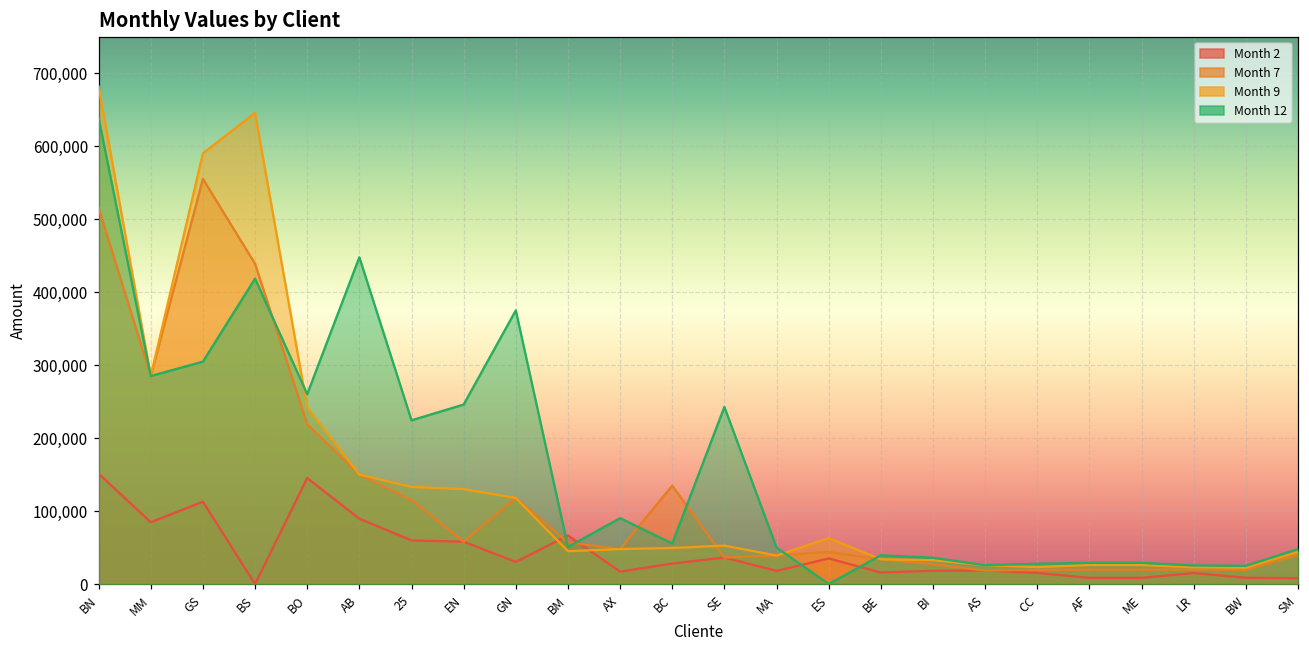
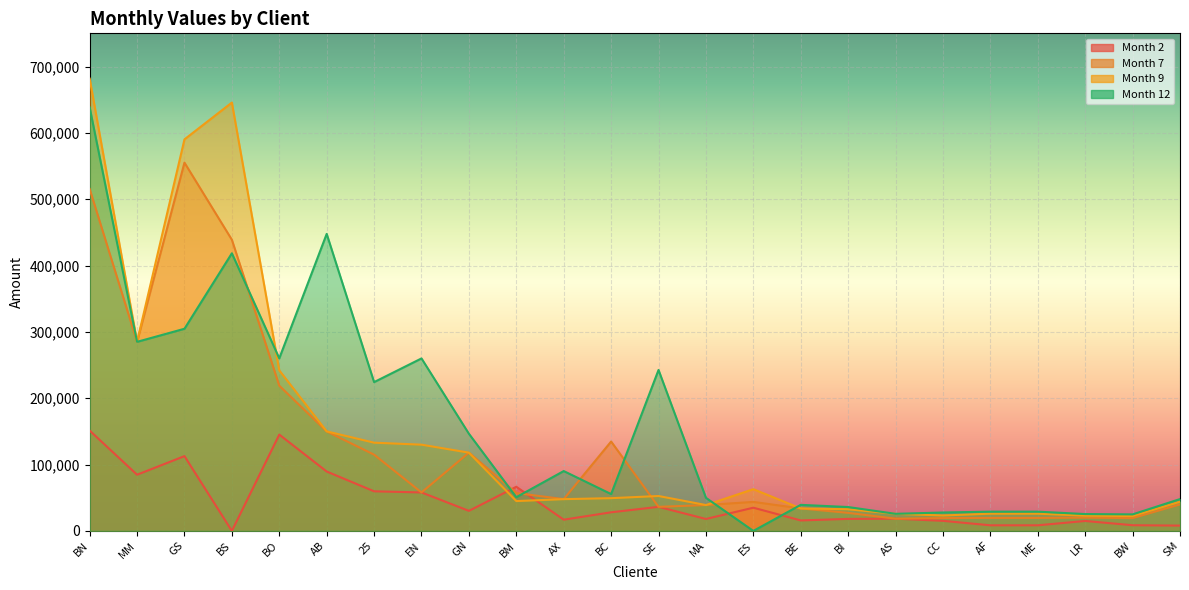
Month 12, EN: 250,000 -> 260,000
Month 12, GN: 370,000 -> 150,000
